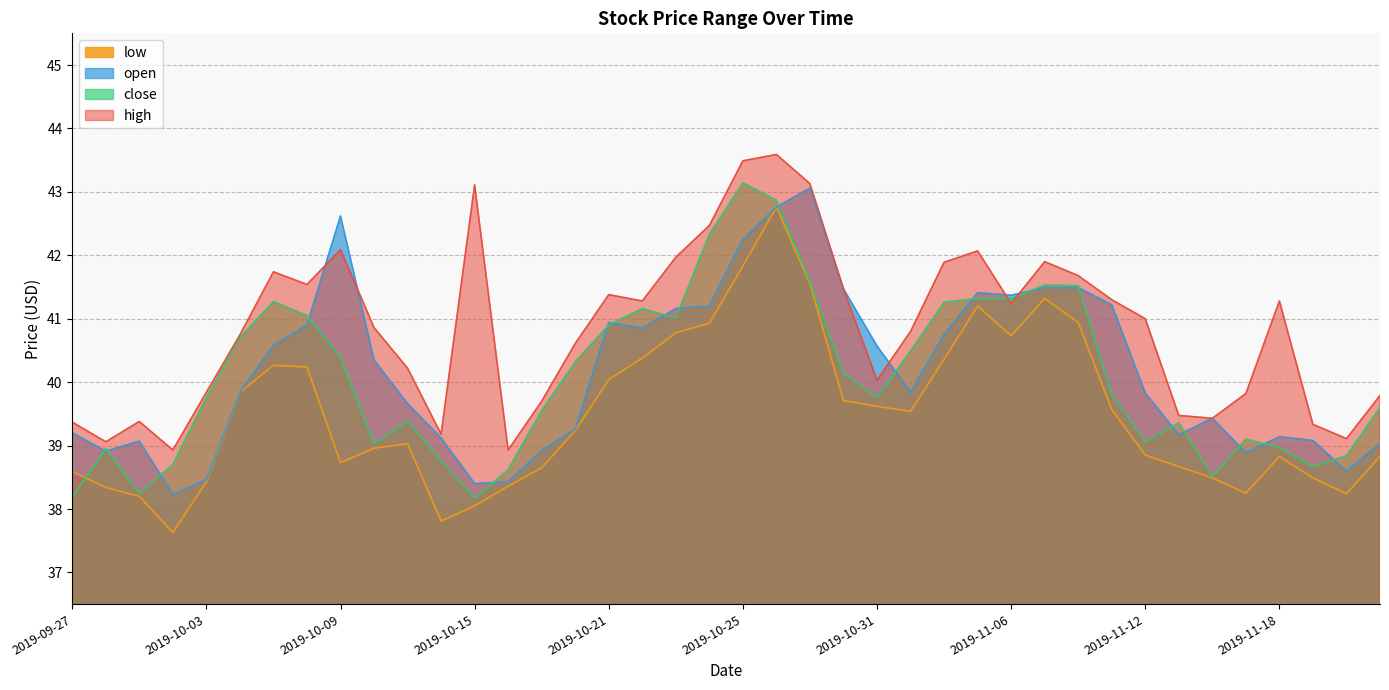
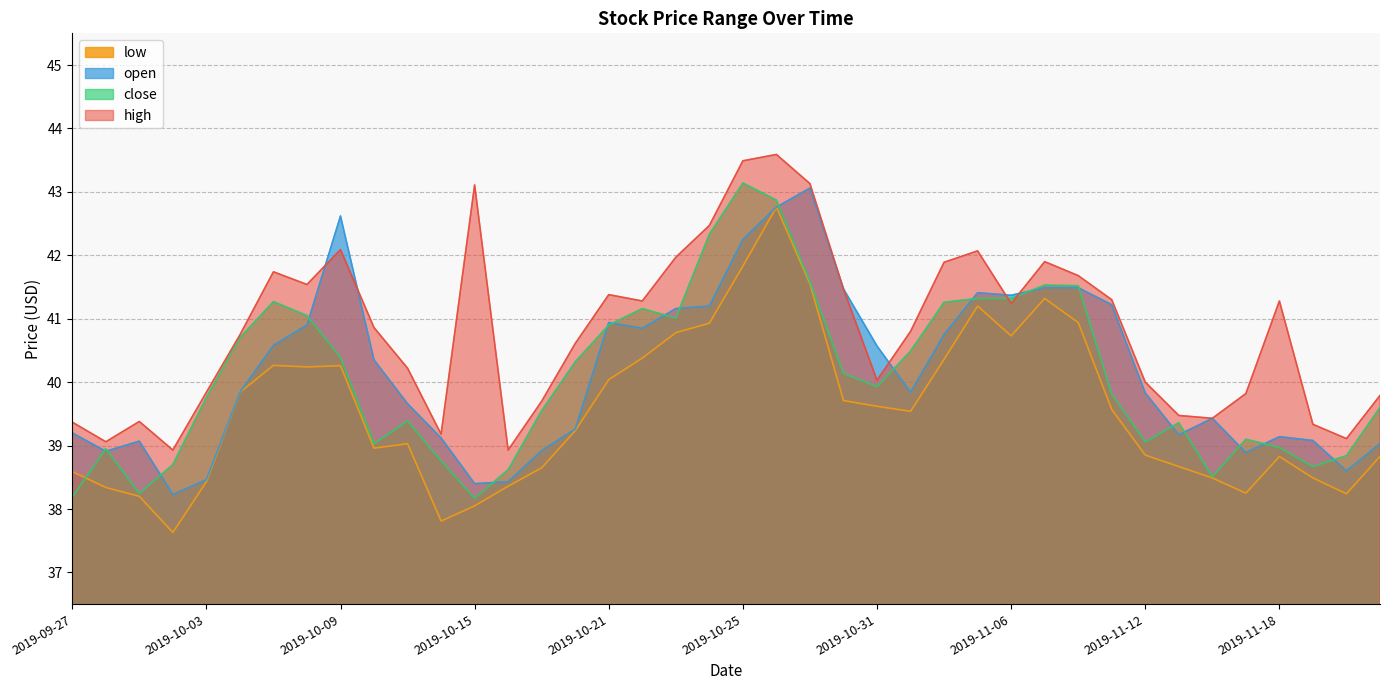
low, 2019-10-09: 38.7 -> 40.3
close, 2019-10-31: 39.8 -> 39.9
high, 2019-11-12: 41 -> 40
